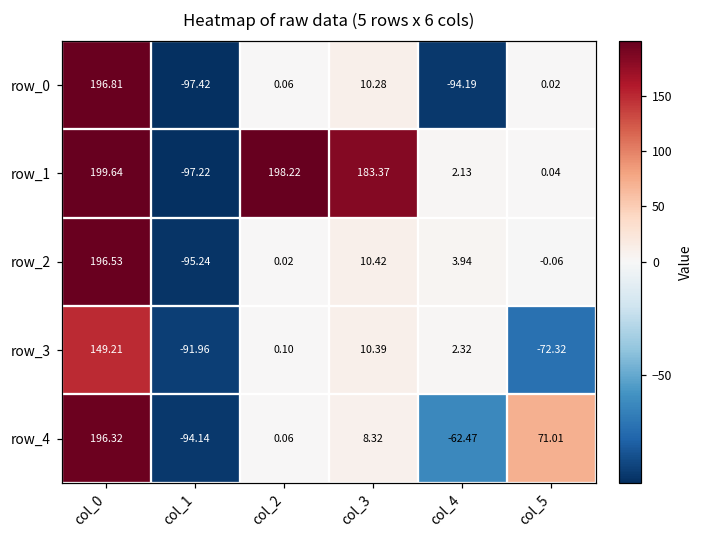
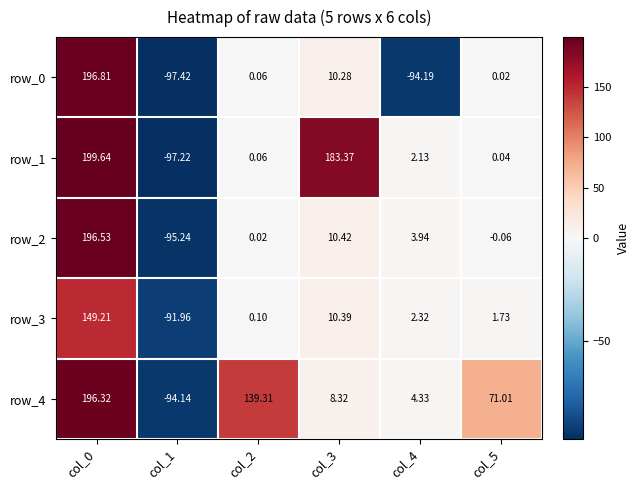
row_1, col_2: 198.22 -> 0.06
row_3, col_5: -72.32 -> 1.73
row_4, col_2: 0.06 -> 139.31
row_4, col_4: -62.47 -> 4.33
